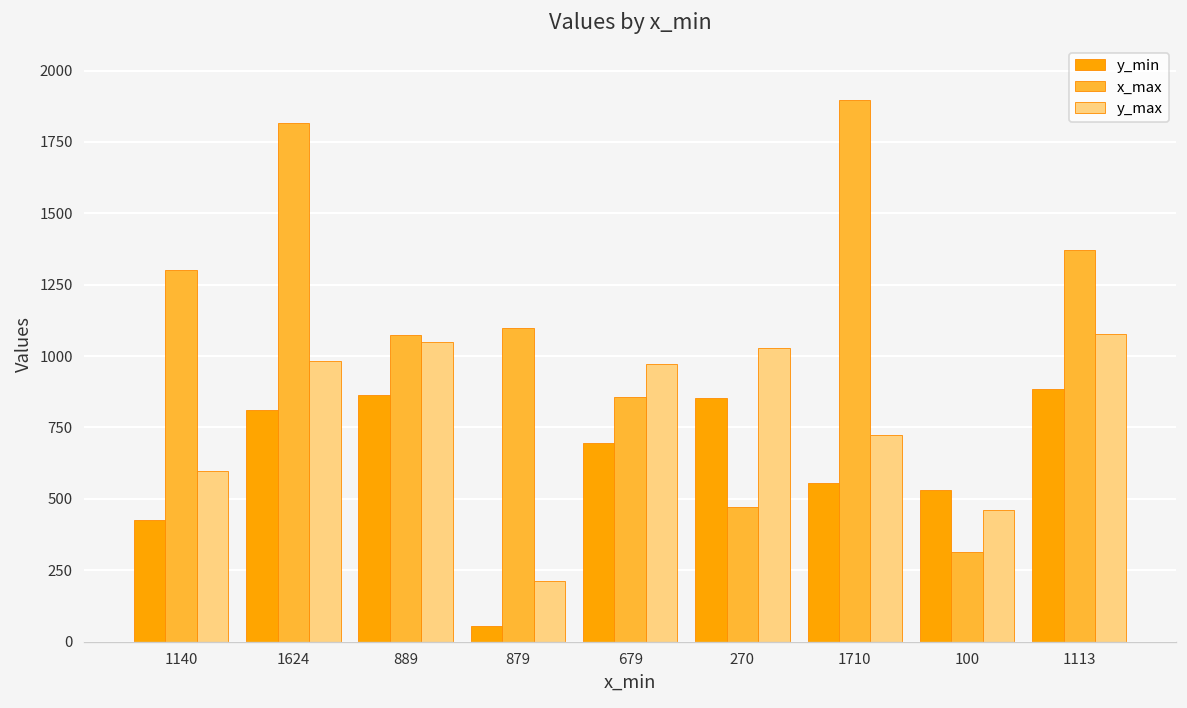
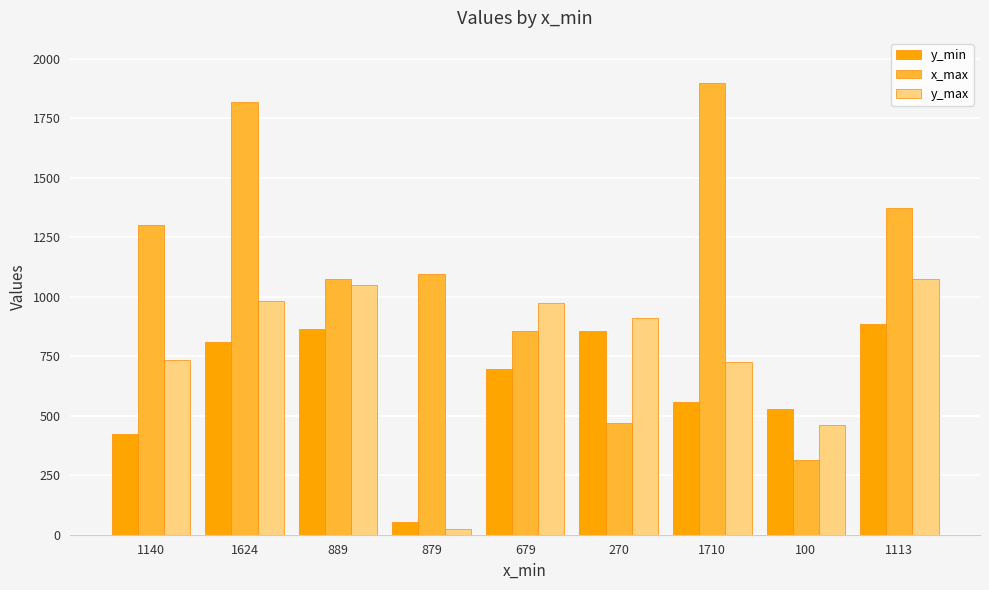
y_max, 1140: 600 -> 730
y_max, 879: 210 -> 20
y_max, 270: 1030 -> 910
